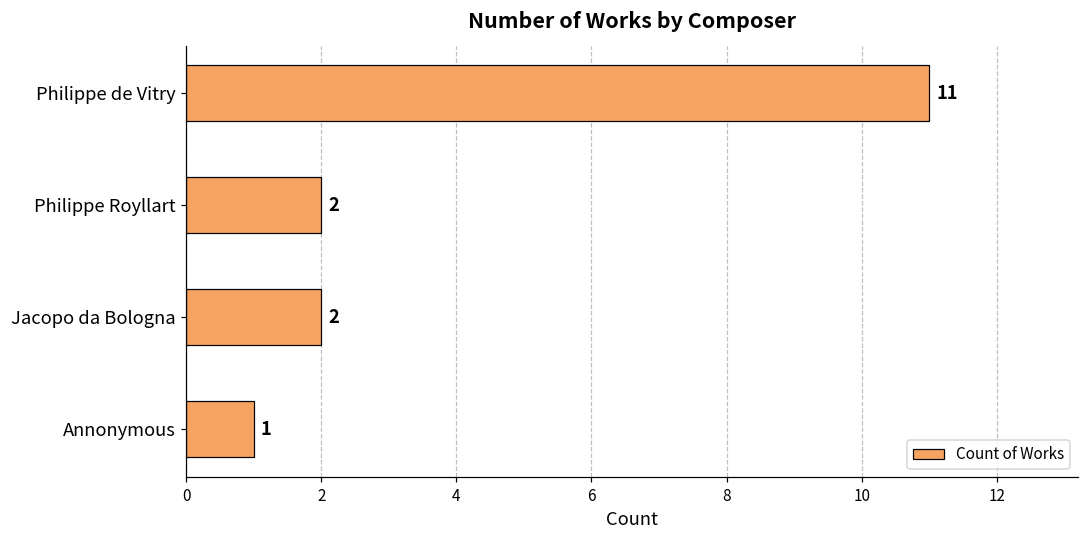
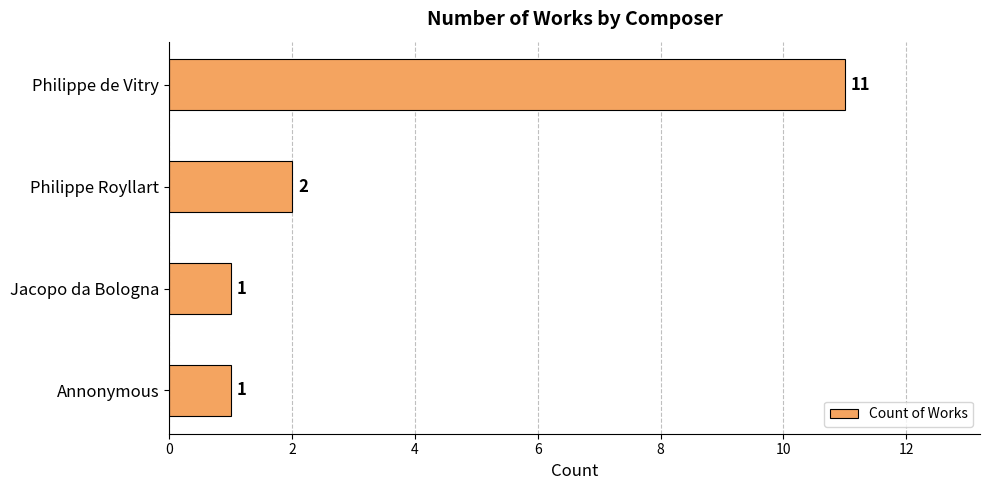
Jacopo da Bologna: 2 -> 1
